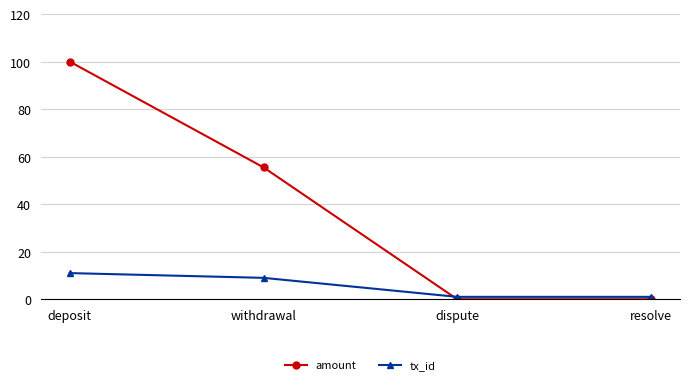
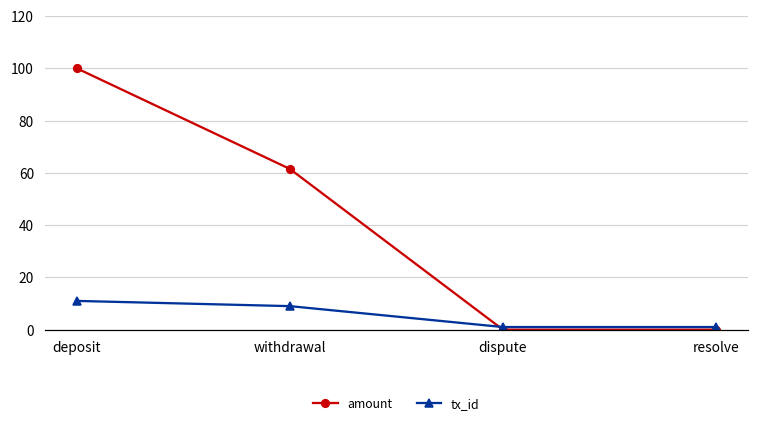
amount, withdrawal: 56 -> 62
